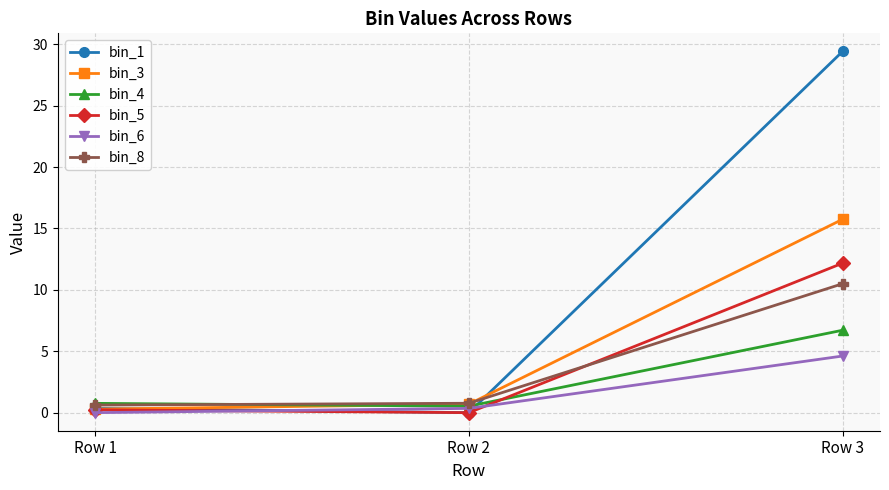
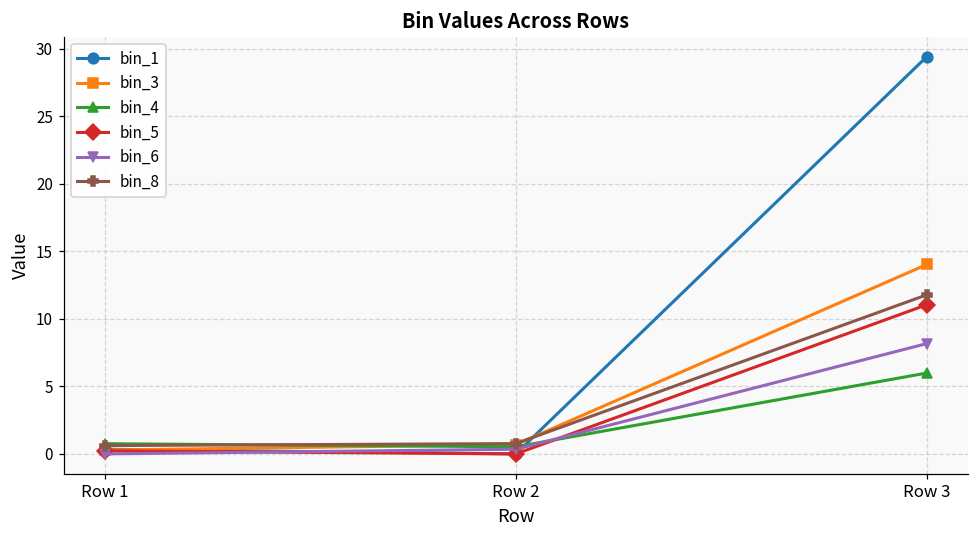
bin_3, Row 3: 15.7 -> 14.0
bin_4, Row 3: 6.7 -> 6.0
bin_5, Row 3: 12.2 -> 11.0
bin_6, Row 3: 4.6 -> 8.2
bin_8, Row 3: 10.5 -> 11.8
